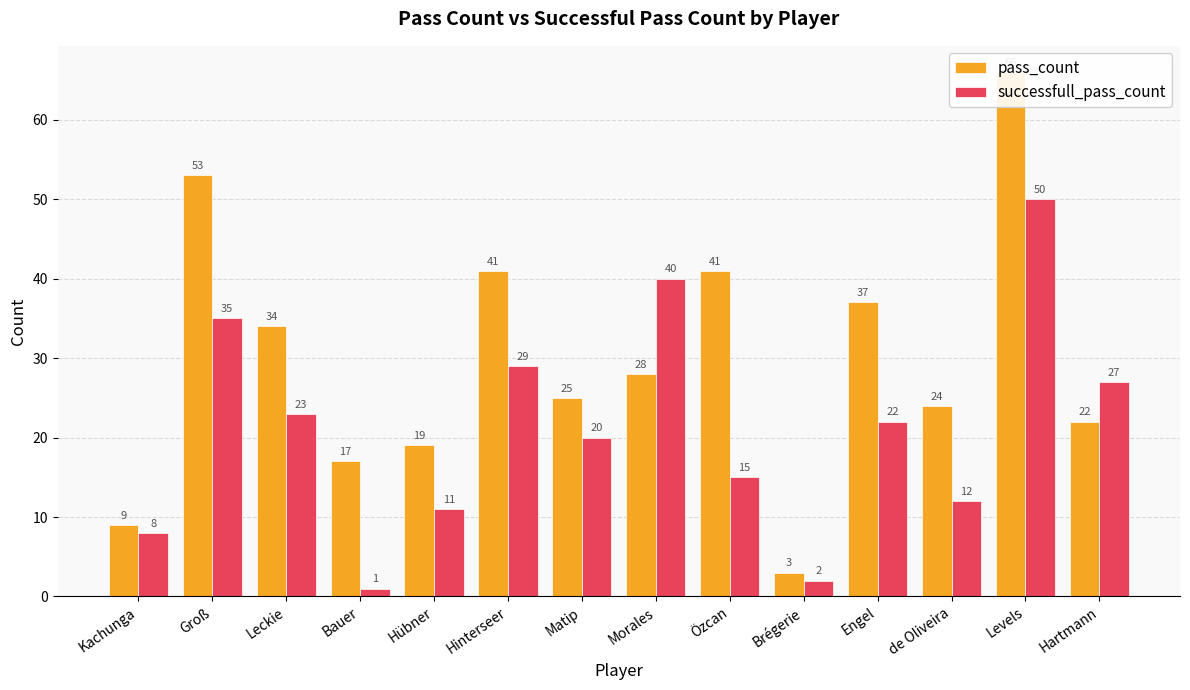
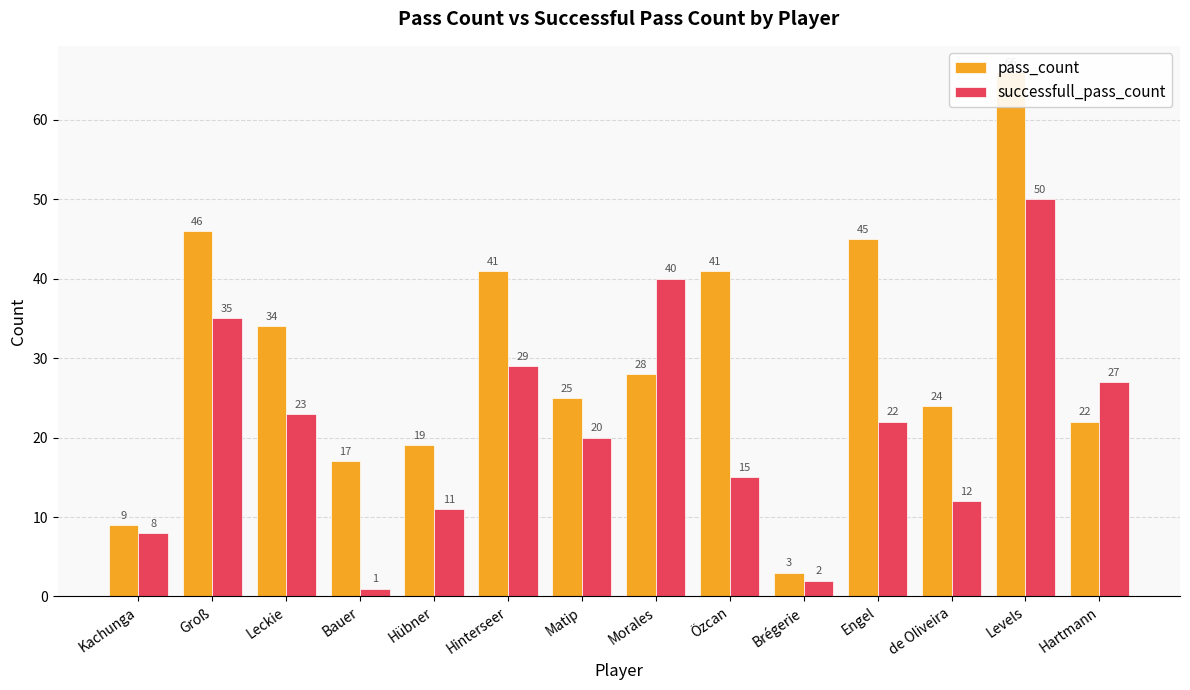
pass_count, Groß: 53 -> 46
pass_count, Engel: 37 -> 45
